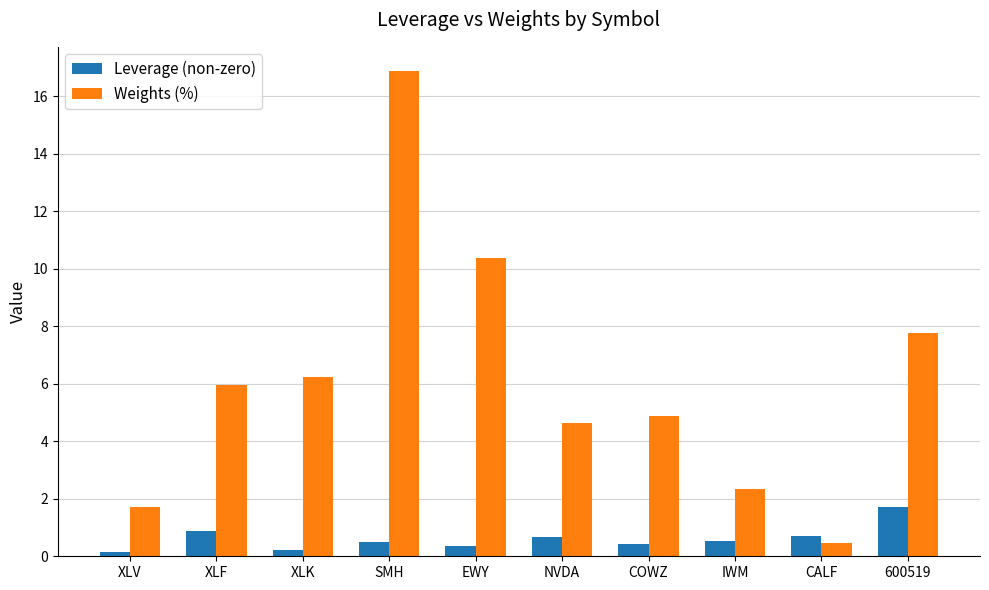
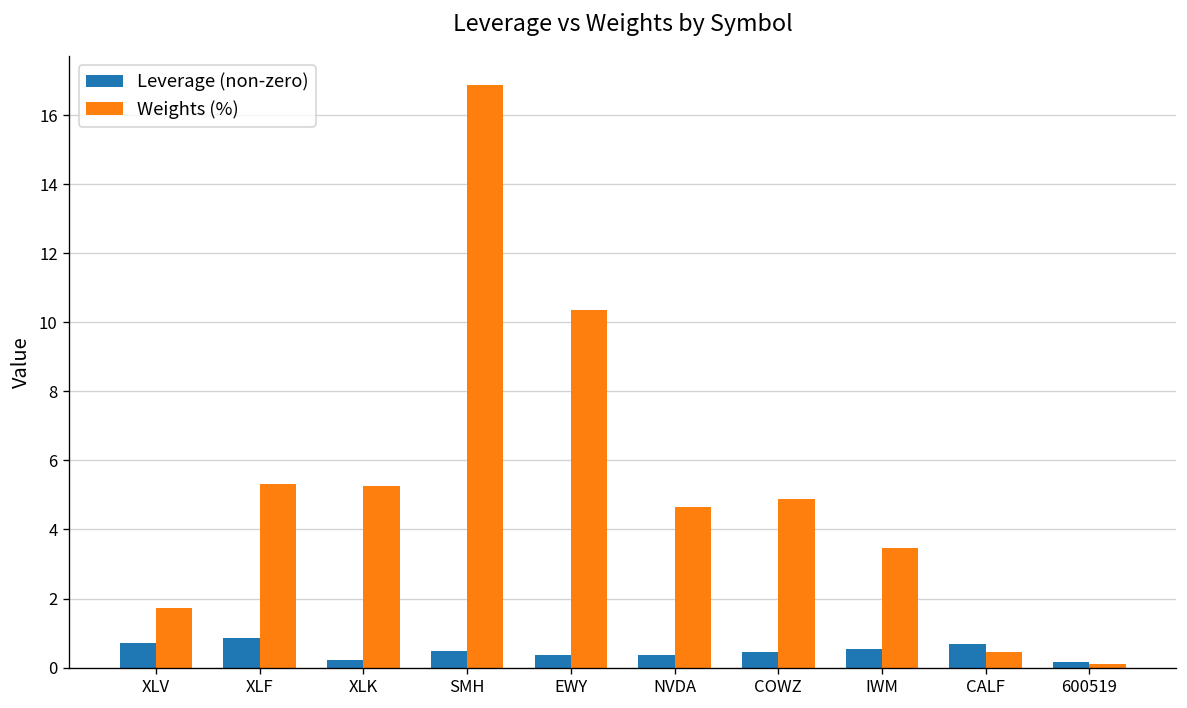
Leverage (non-zero), XLV: 0.1 -> 0.7
Weights (%), XLF: 6.0 -> 5.3
Weights (%), XLK: 6.2 -> 5.3
Leverage (non-zero), NVDA: 0.7 -> 0.4
Weights (%), IWM: 2.3 -> 3.5
Leverage (non-zero), 600519: 1.7 -> 0.2
Weights (%), 600519: 7.7 -> 0.1
